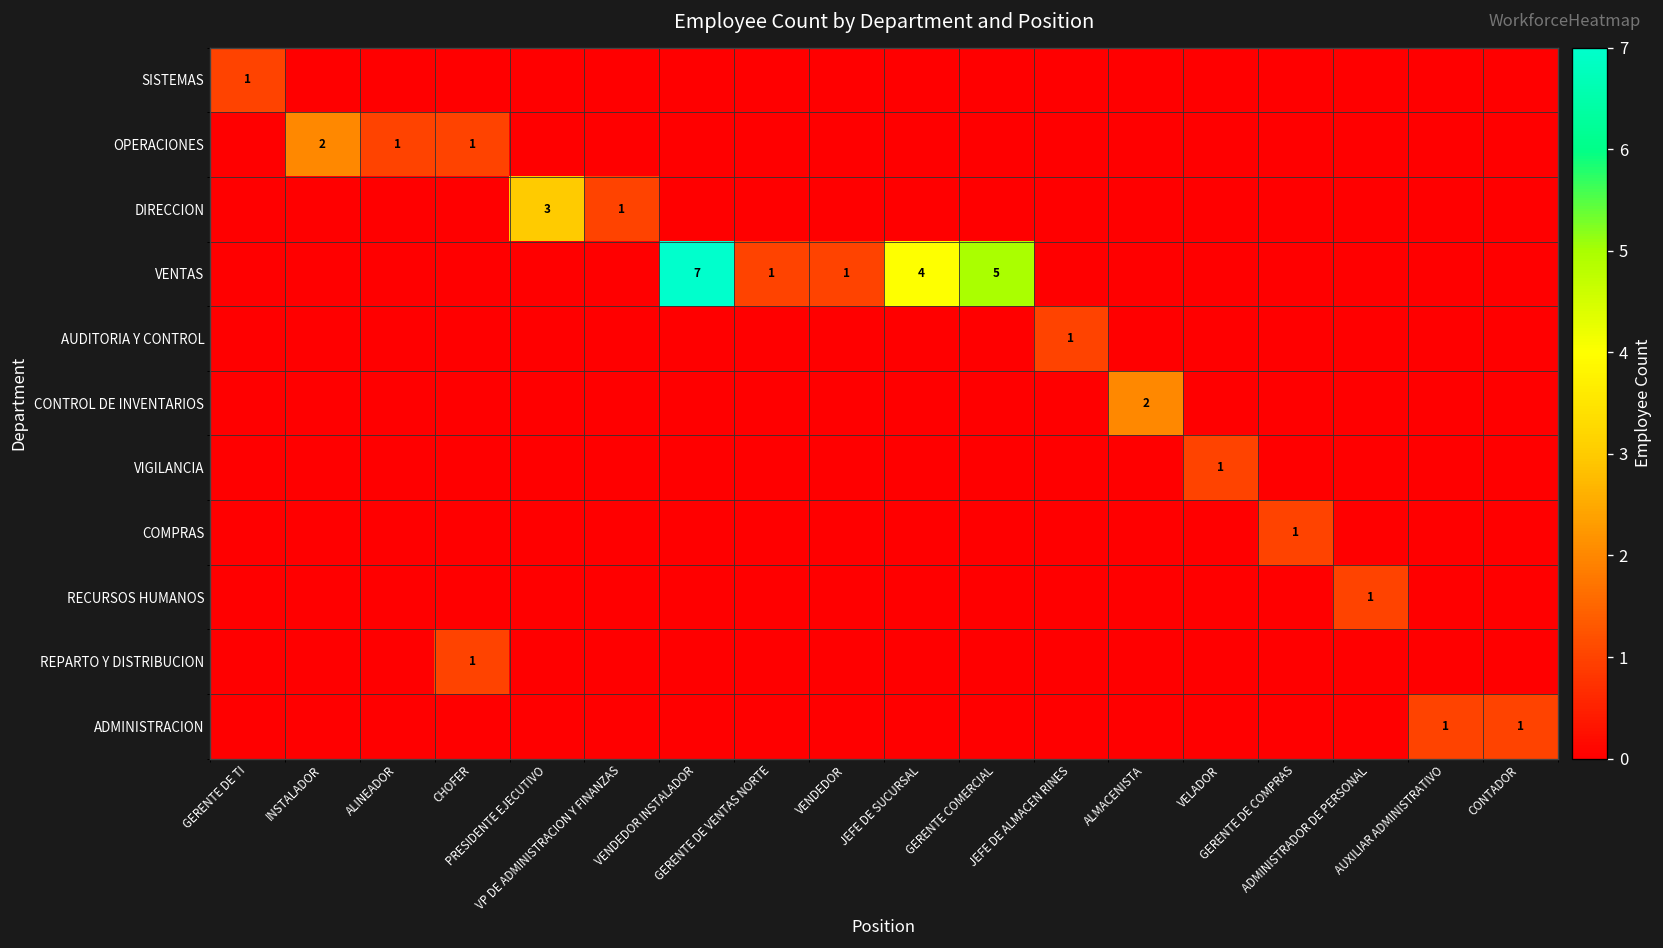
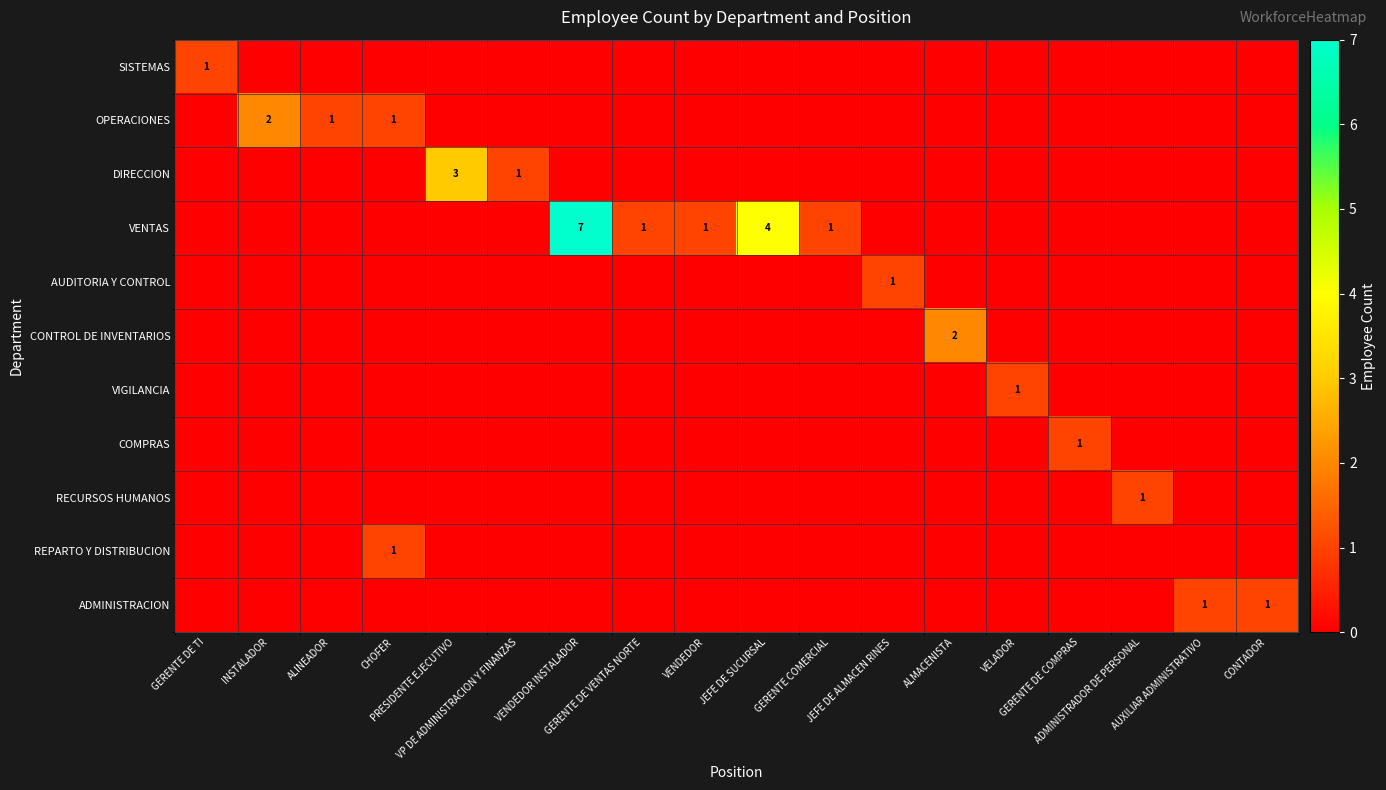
VENTAS, GERENTE COMERCIAL: 5 -> 1
